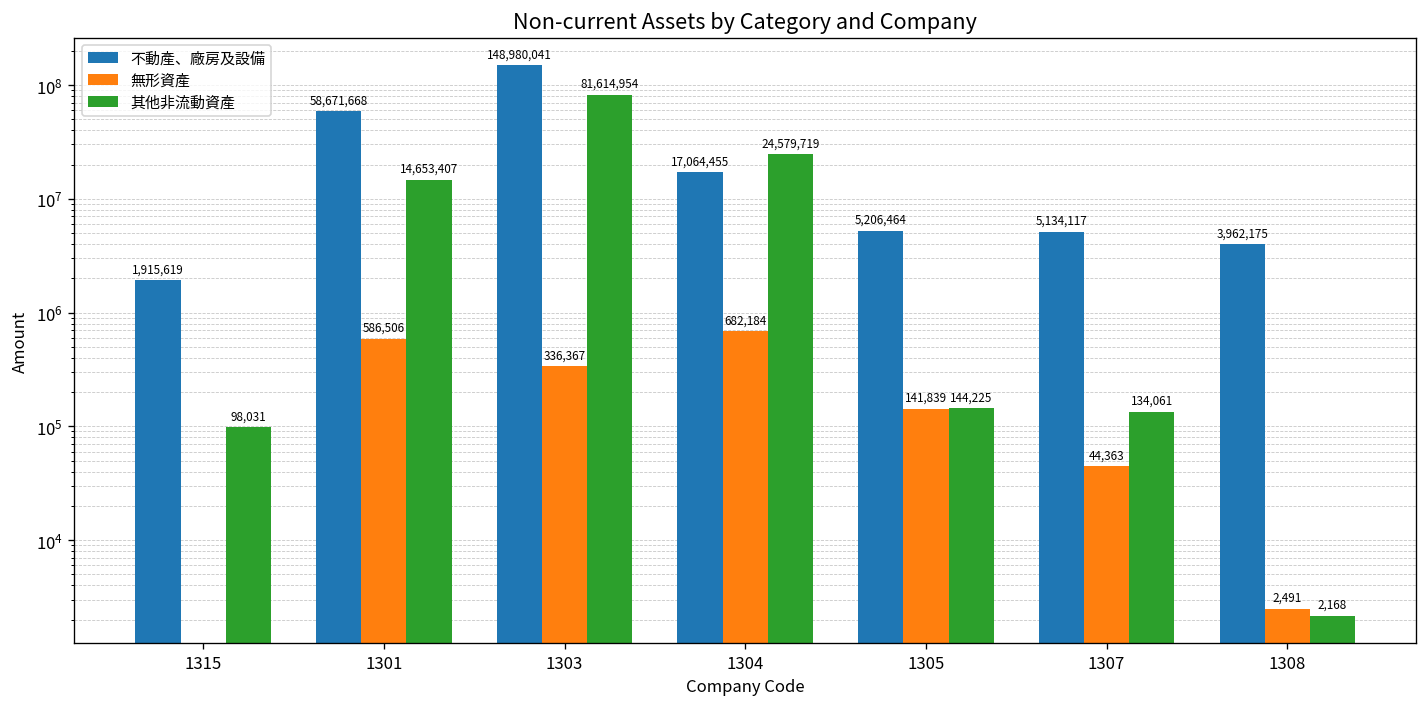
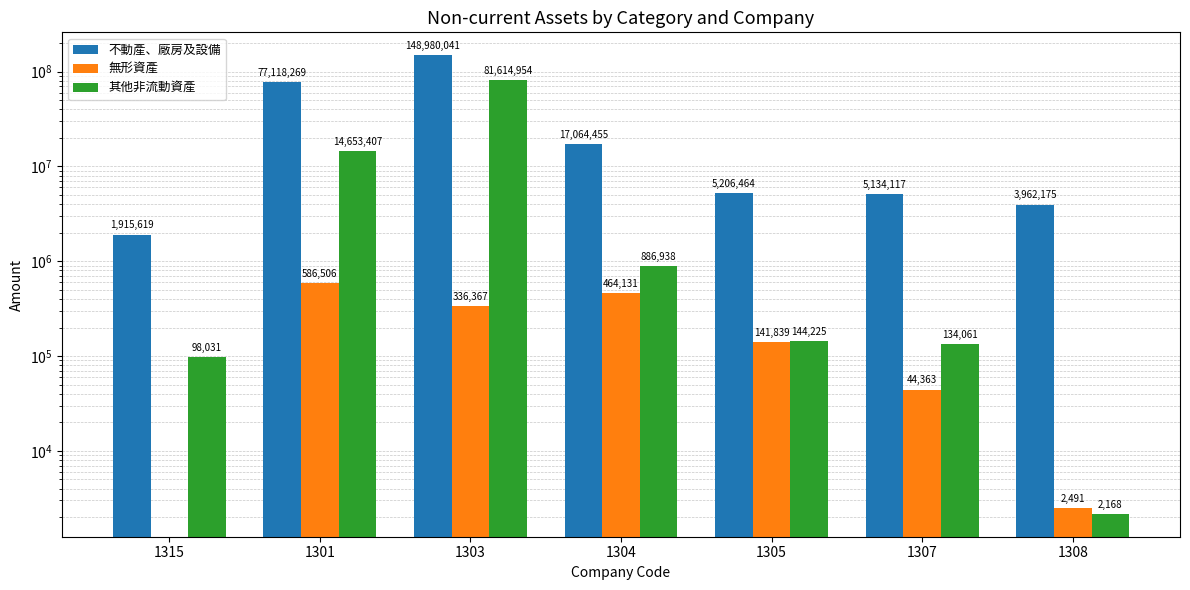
不動產、廠房及設備, 1301: 58,671,668 -> 77,118,269
無形資產, 1304: 682,184 -> 464,131
其他非流動資產, 1304: 24,579,719 -> 886,938
